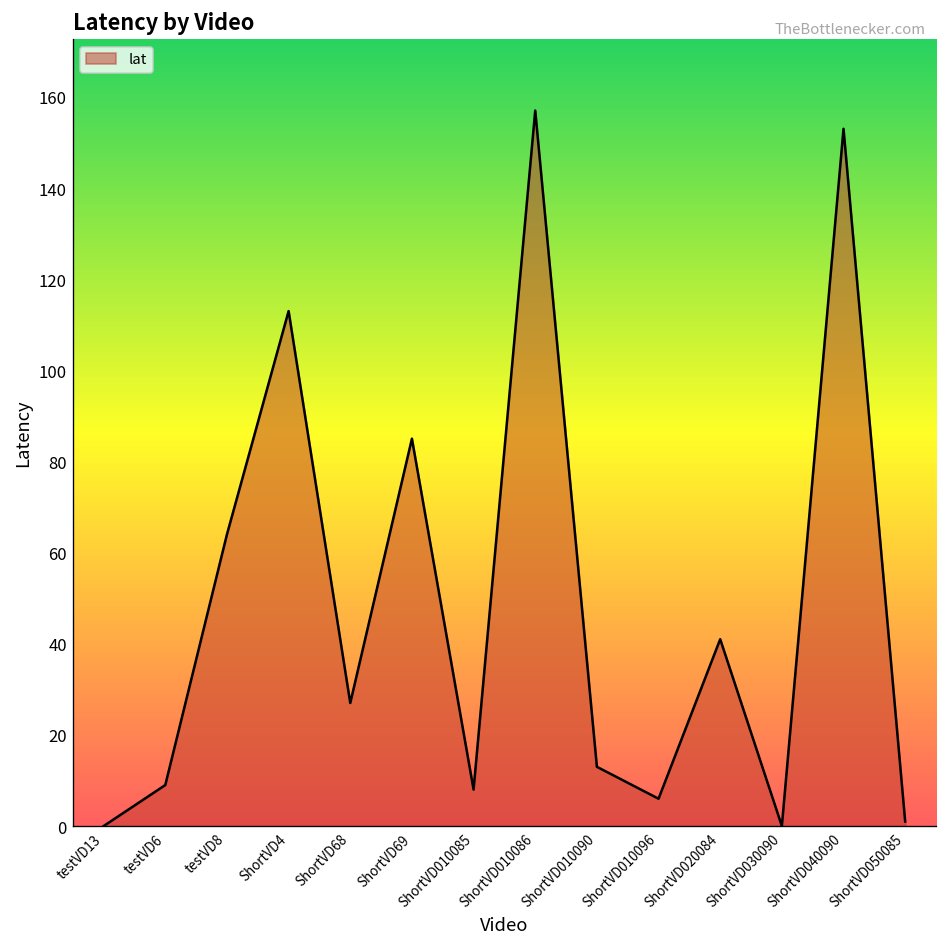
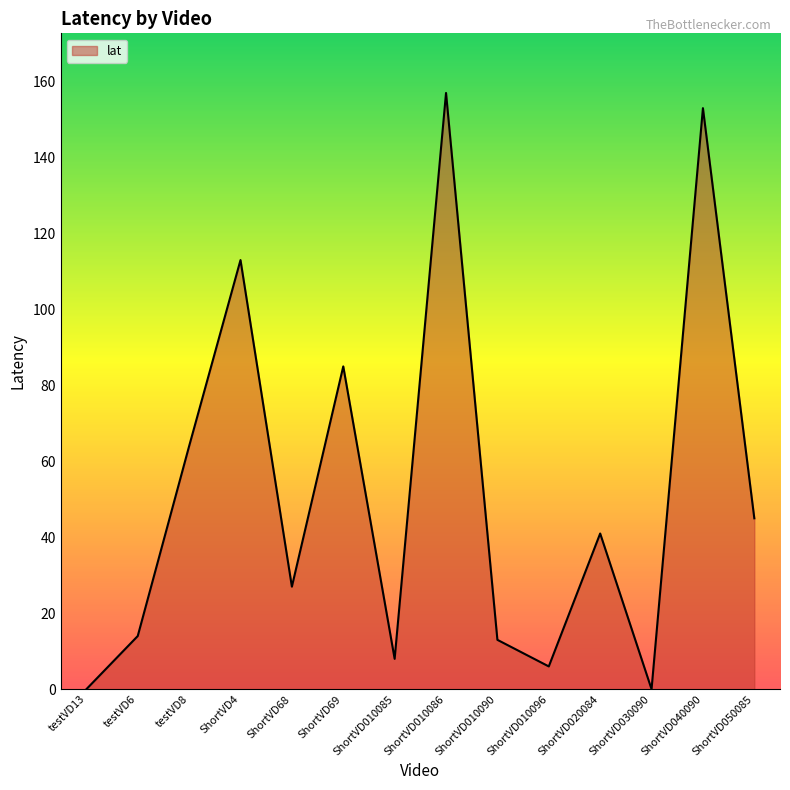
testVD6: 9 -> 14
ShortVD050085: 1 -> 45
